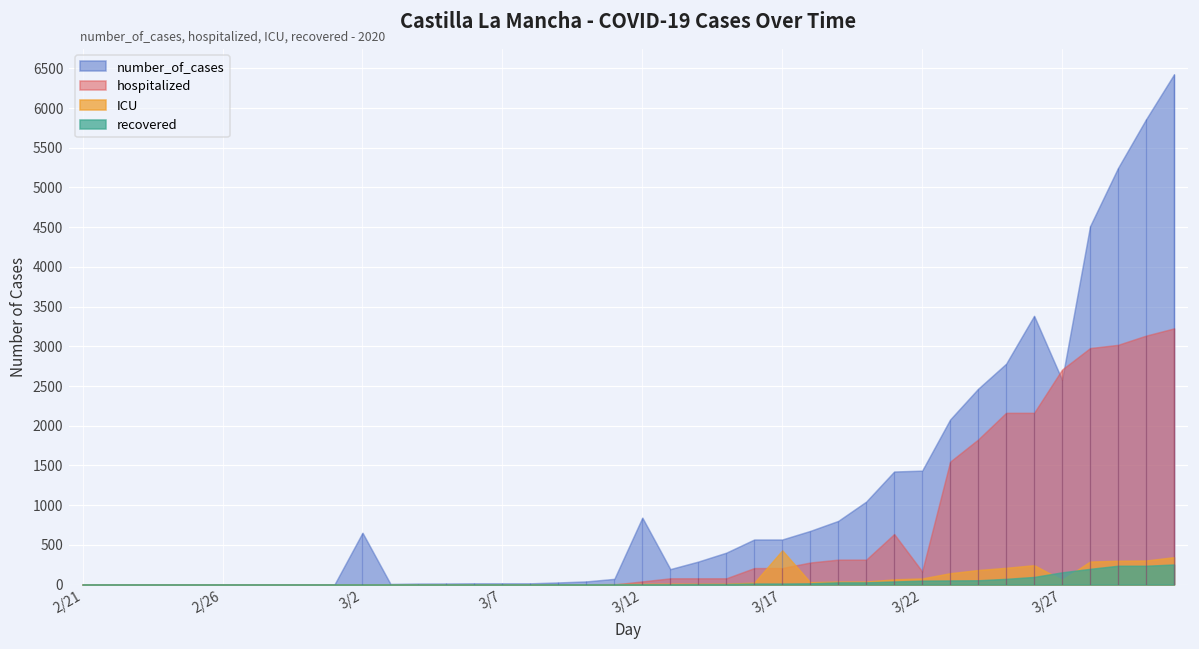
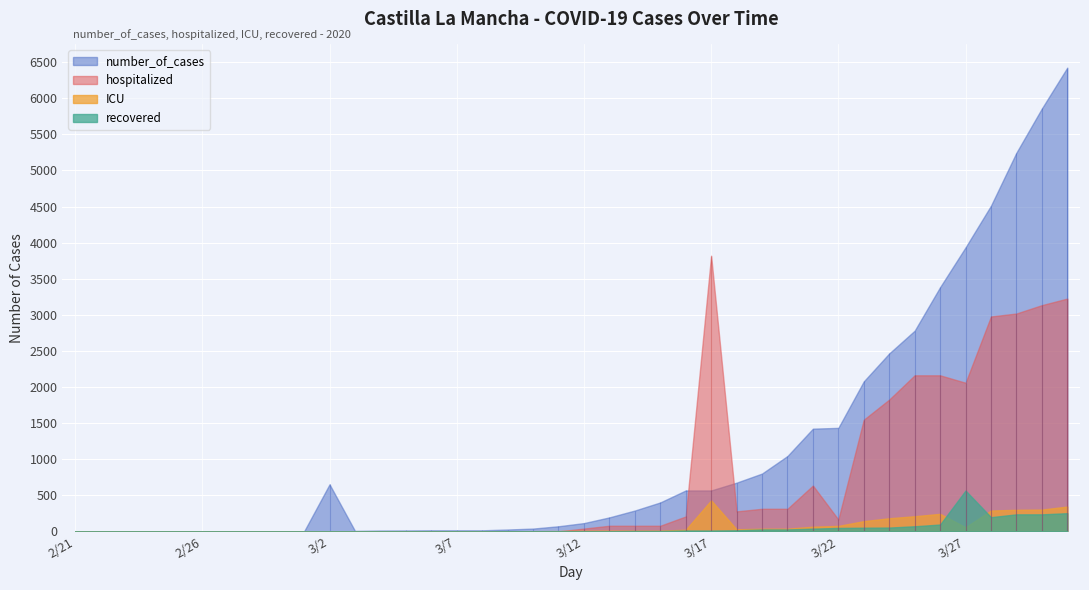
number_of_cases, 3/12: 800 -> 100
hospitalized, 3/17: 200 -> 3800
number_of_cases, 3/27: 2600 -> 3900
hospitalized, 3/27: 2700 -> 2100
recovered, 3/27: 200 -> 600
